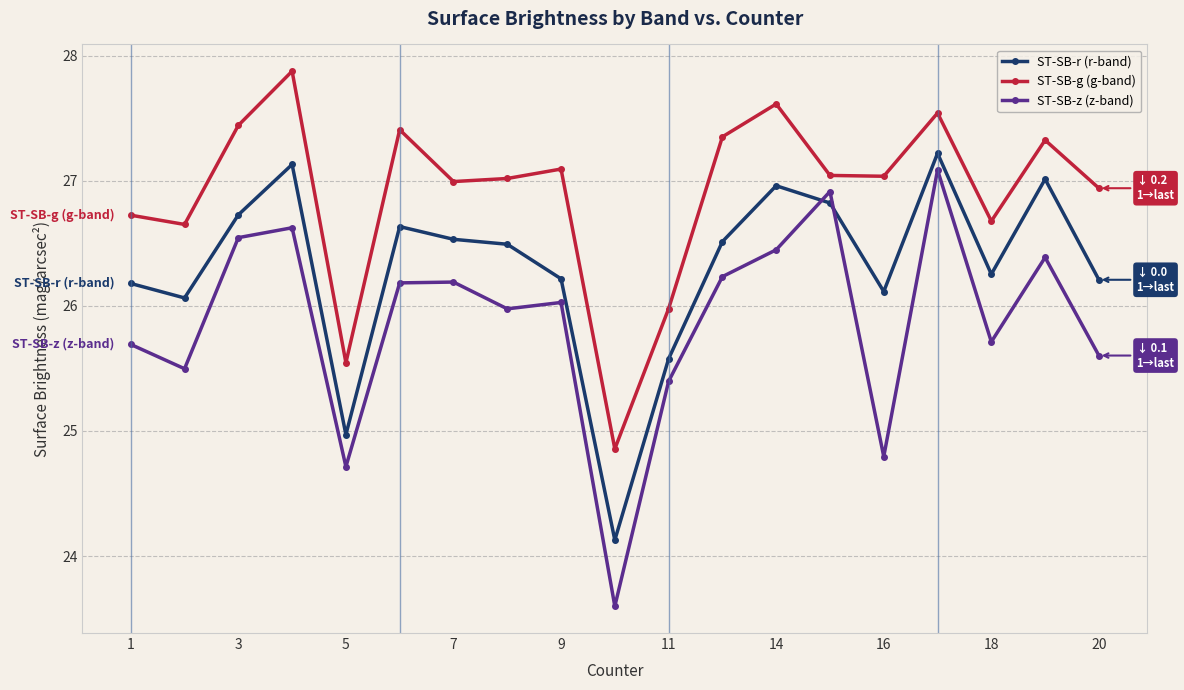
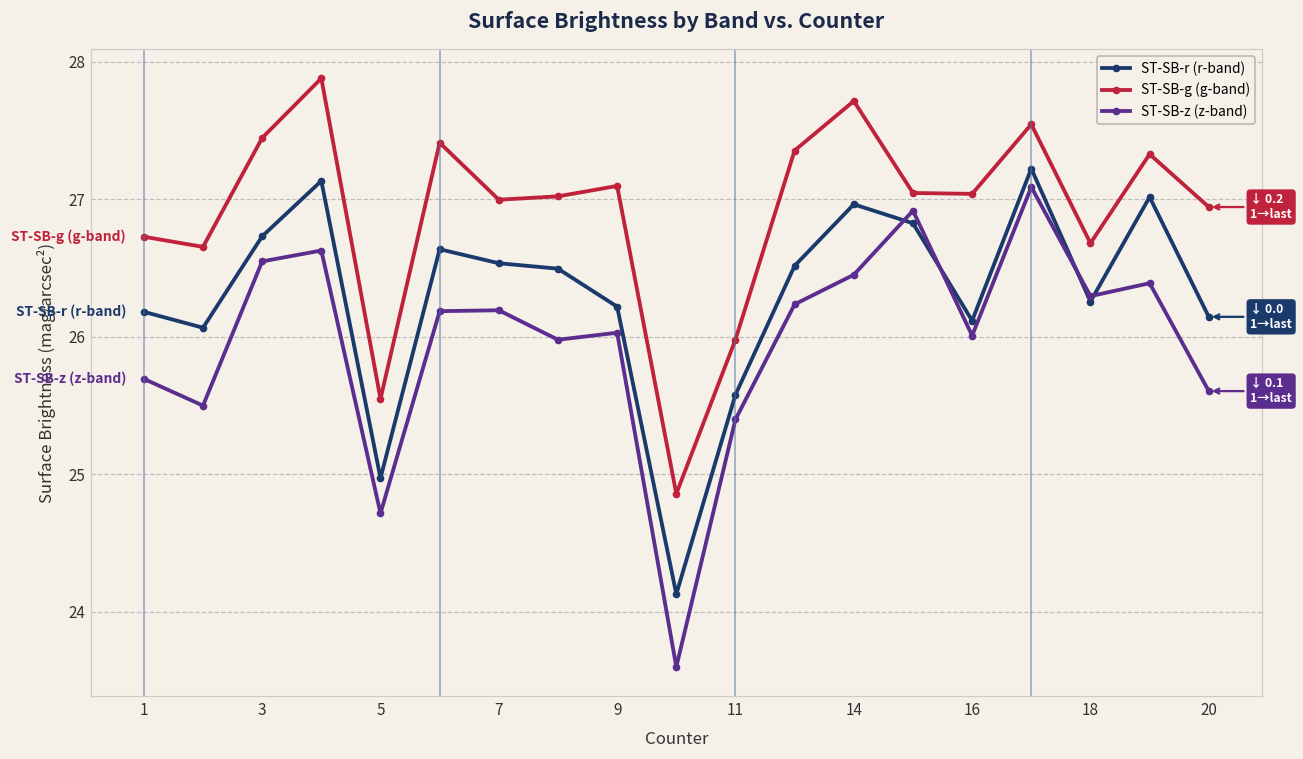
ST-SB-g (g-band), 14: 27.62 -> 27.71
ST-SB-z (z-band), 16: 24.80 -> 26.01
ST-SB-z (z-band), 18: 25.71 -> 26.29
ST-SB-r (r-band), 20: 26.21 -> 26.14
